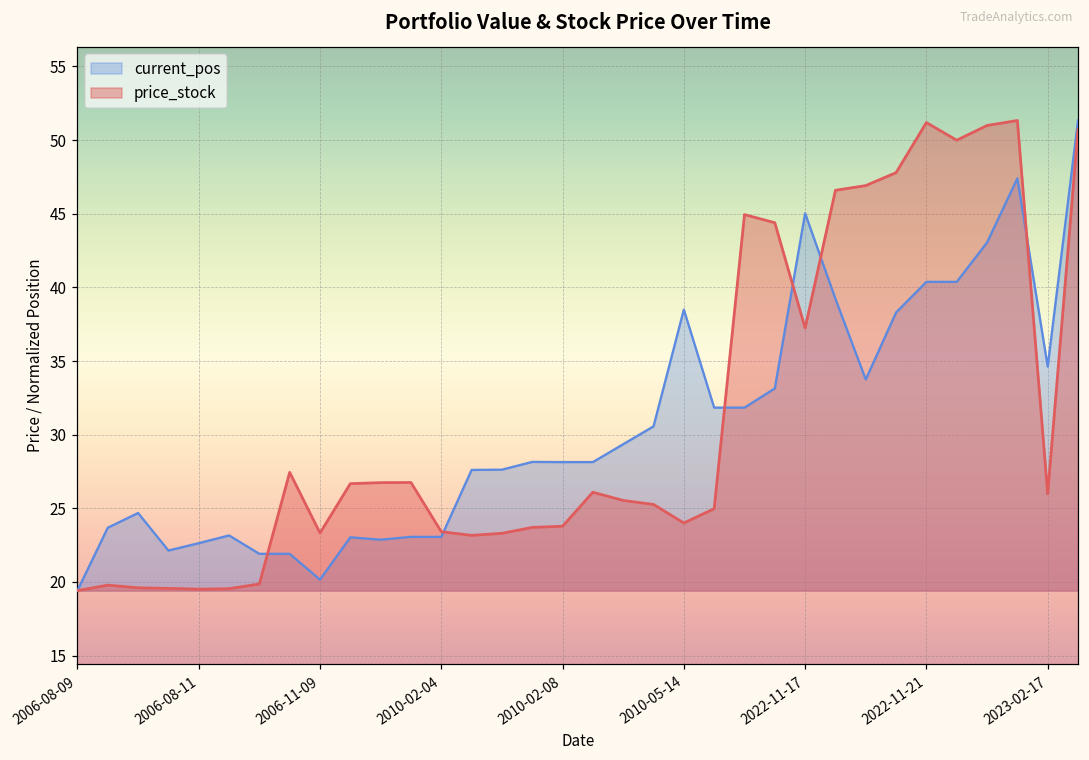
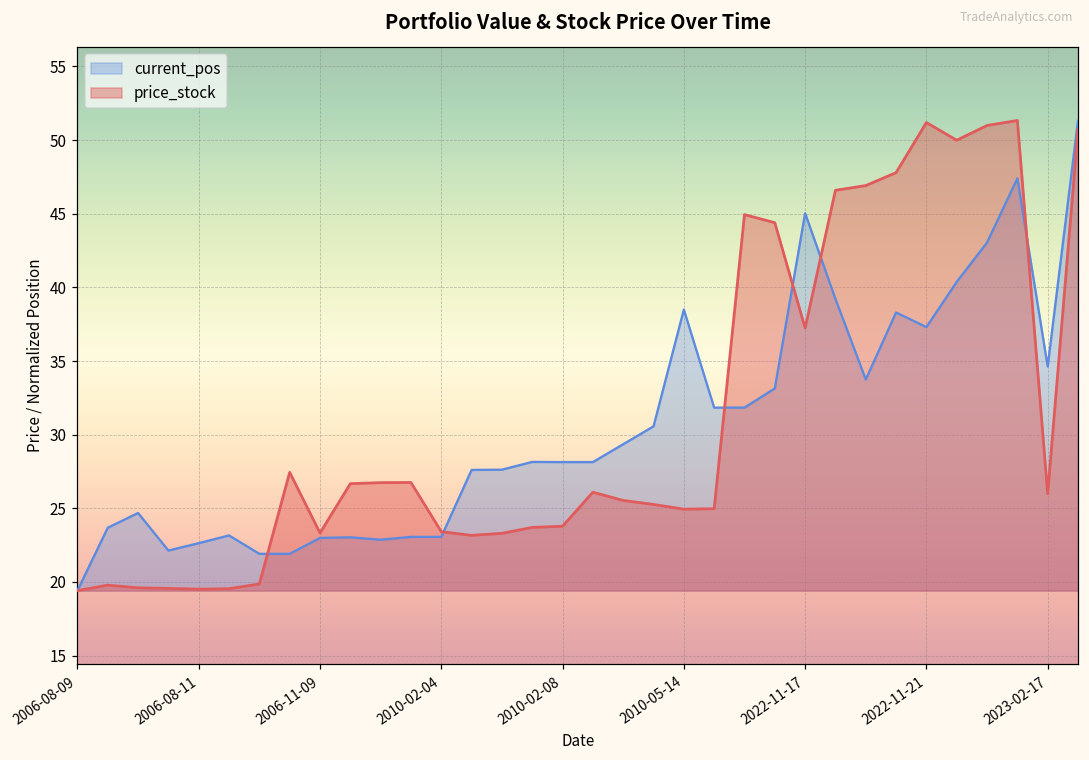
current_pos, 2006-11-09: 20.2 -> 23.0
price_stock, 2010-05-14: 24.0 -> 24.9
current_pos, 2022-11-21: 40.4 -> 37.3
